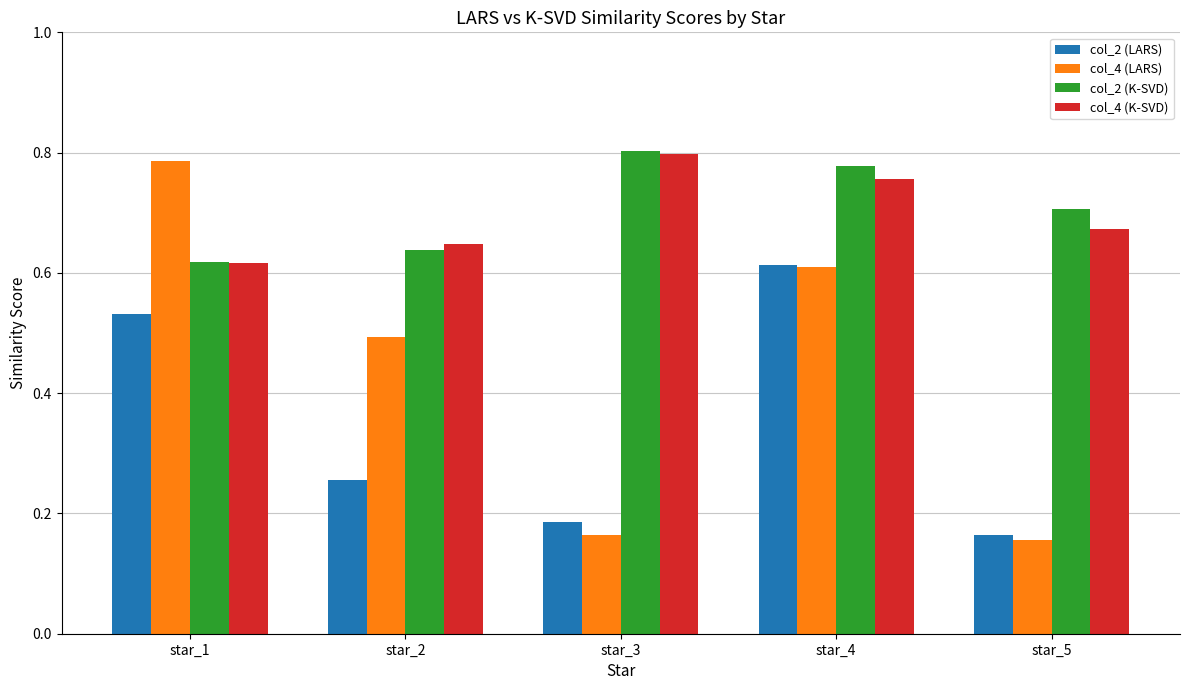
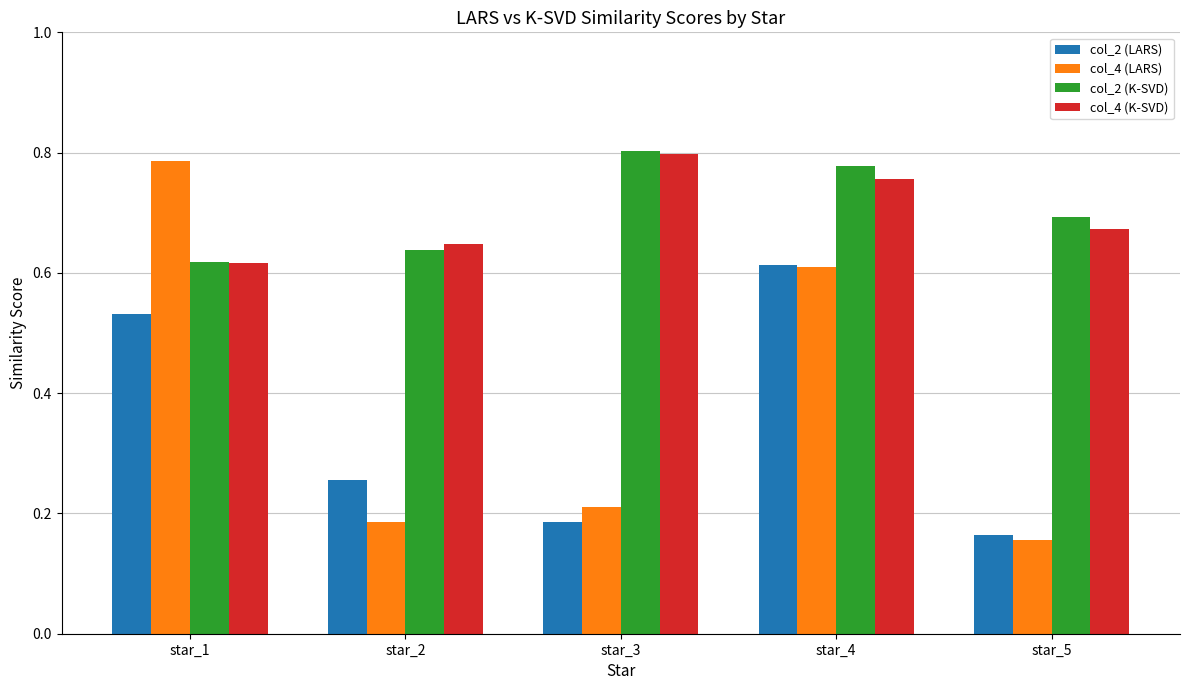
col_4 (LARS), star_2: 0.49 -> 0.19
col_4 (LARS), star_3: 0.16 -> 0.21
col_2 (K-SVD), star_5: 0.71 -> 0.69
